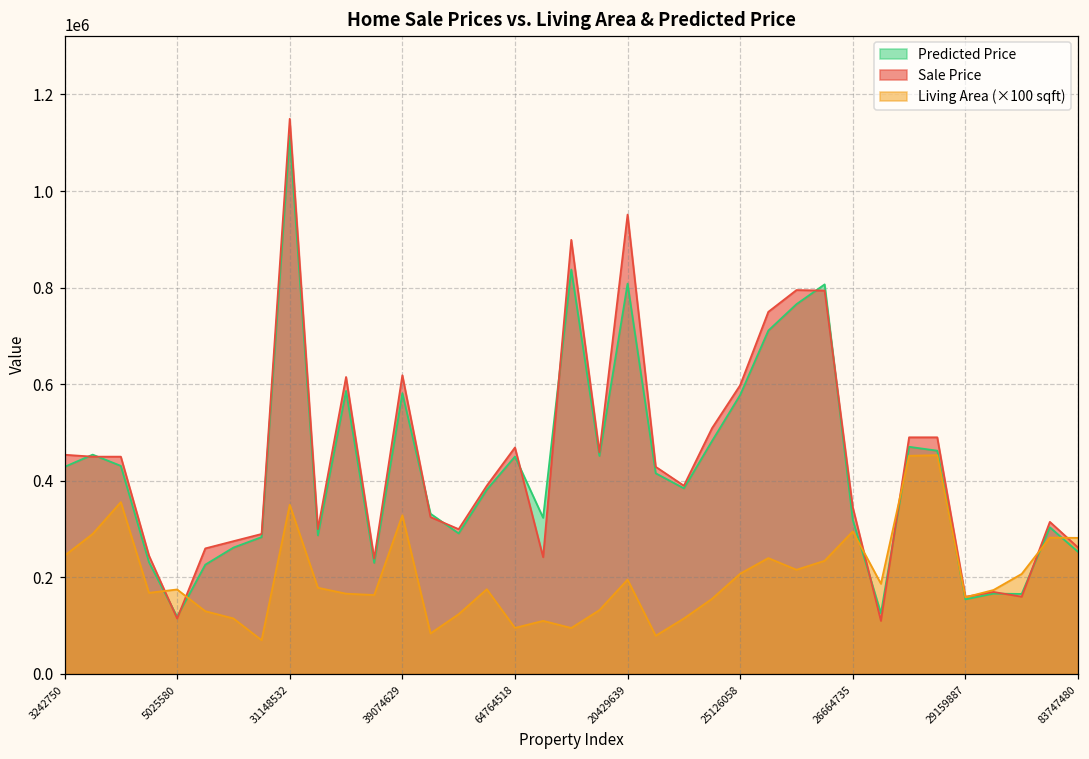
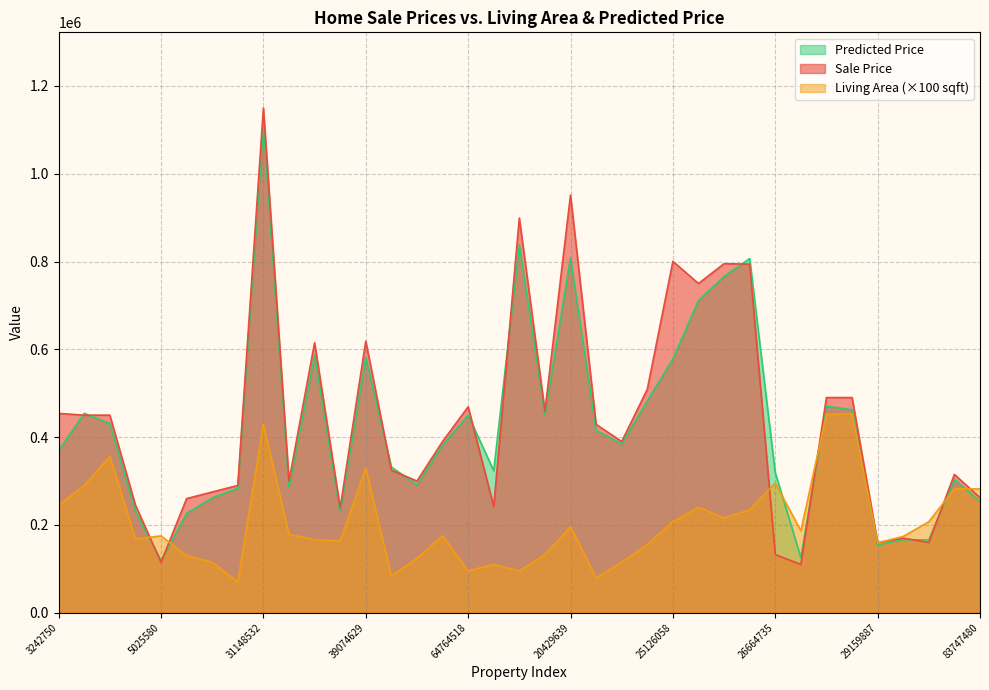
Predicted Price, 3242750: 430000 -> 370000
Living Area (×100 sqft), 31148532: 350000 -> 430000
Sale Price, 25126058: 600000 -> 800000
Sale Price, 26664735: 350000 -> 130000
